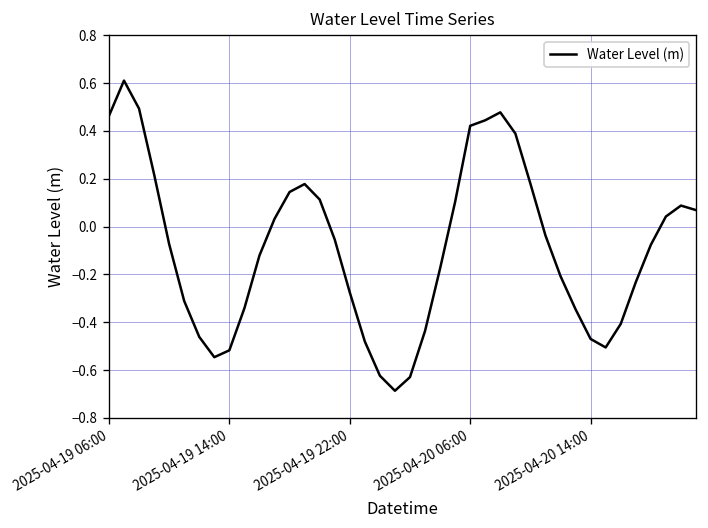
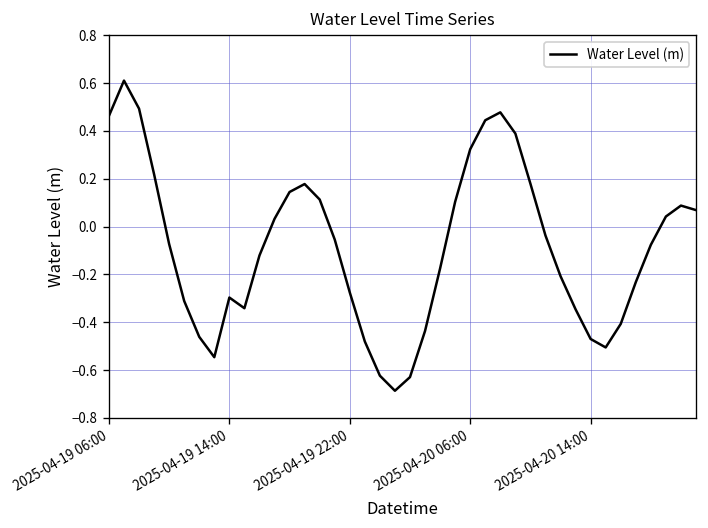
2025-04-19 14:00: -0.52 -> -0.30
2025-04-20 06:00: 0.42 -> 0.32
